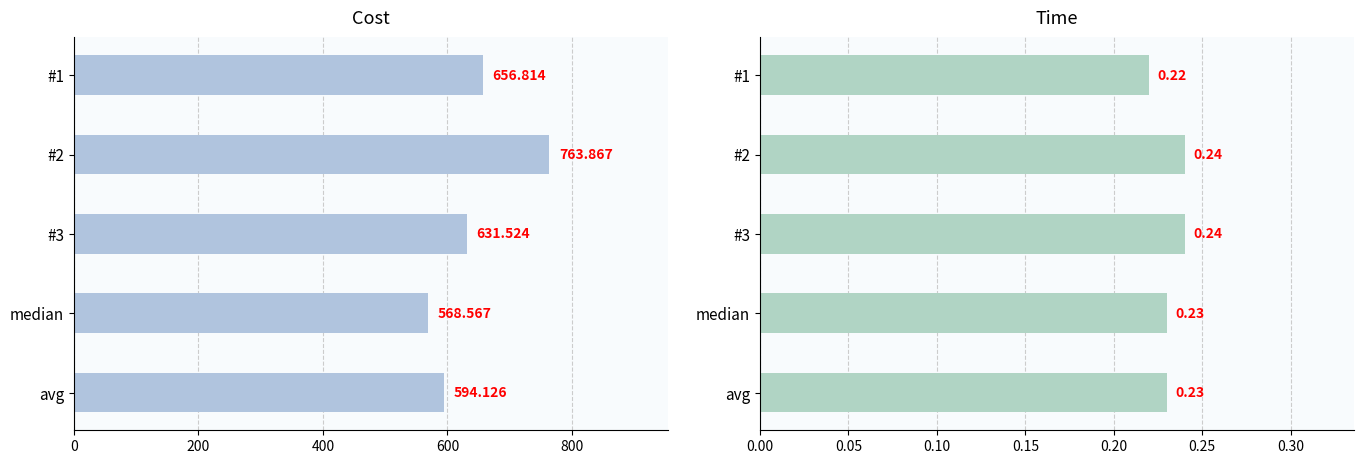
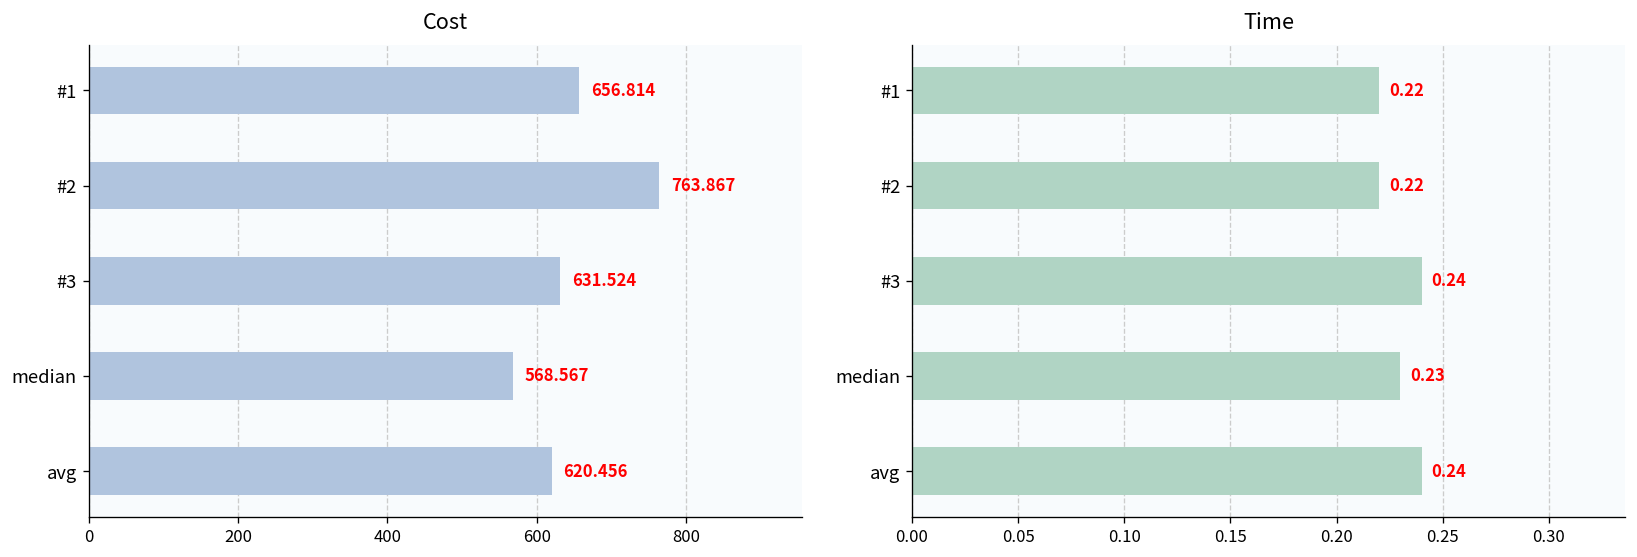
Cost, avg: 594.126 -> 620.456
Time, #2: 0.24 -> 0.22
Time, avg: 0.23 -> 0.24
